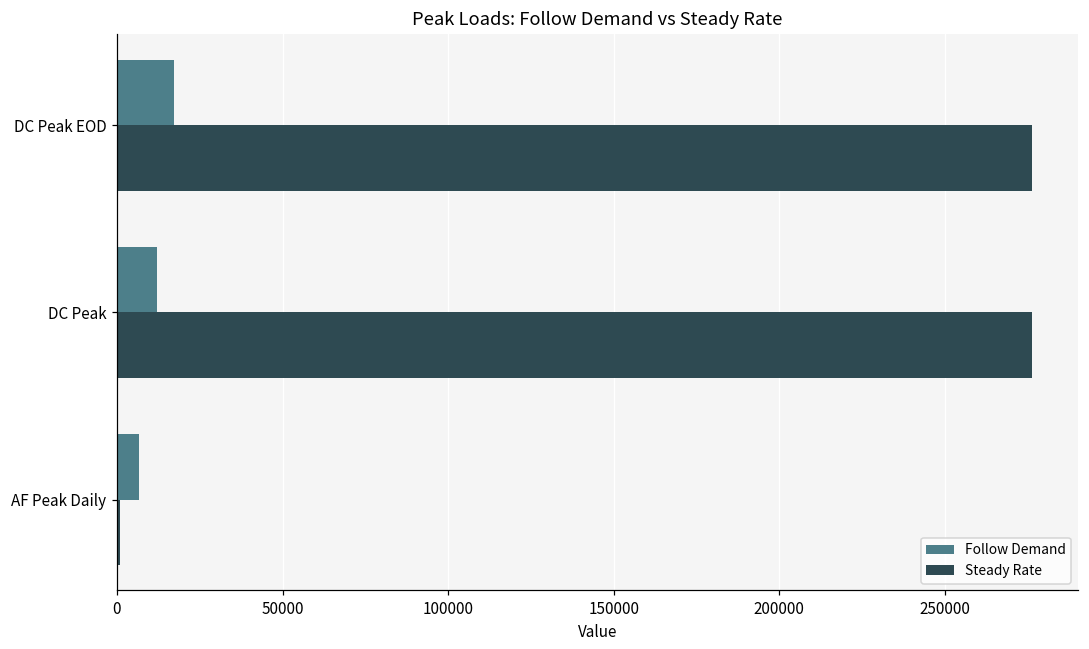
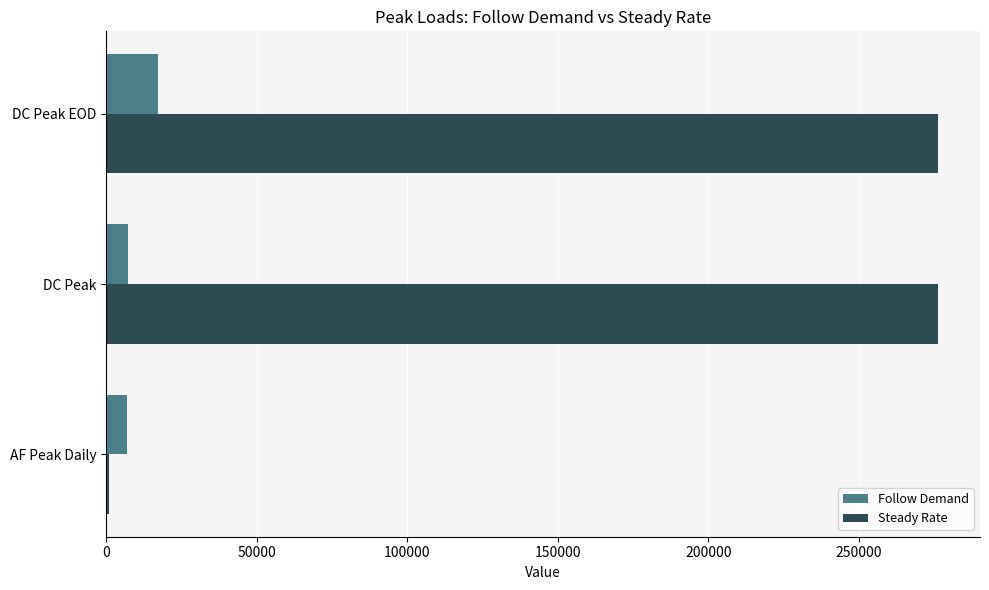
Follow Demand, DC Peak: 12000 -> 7000
